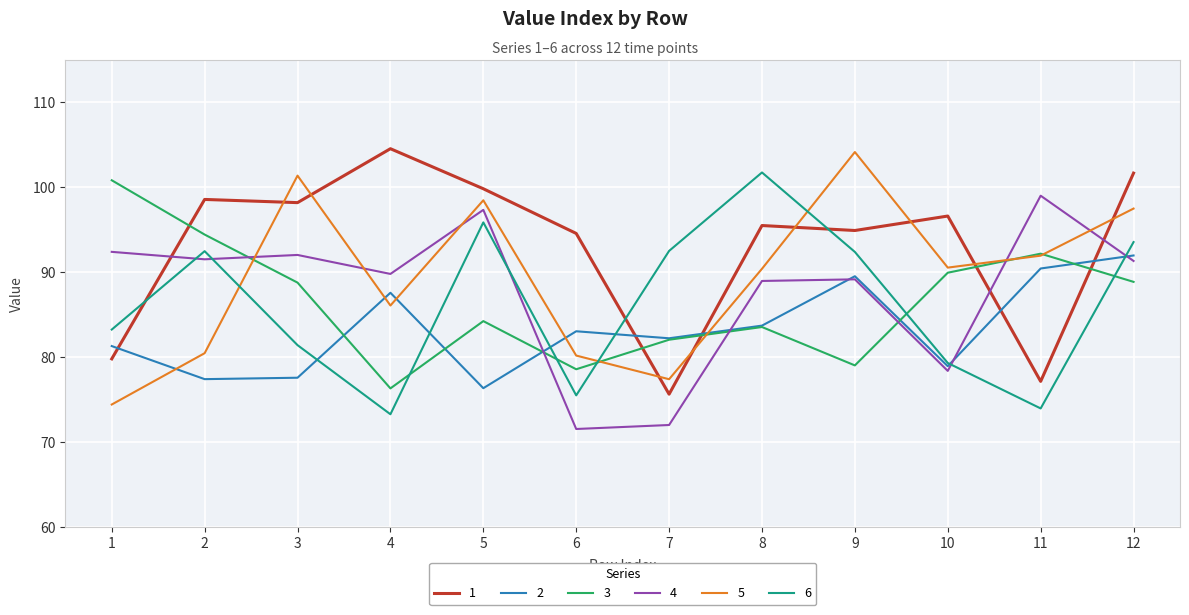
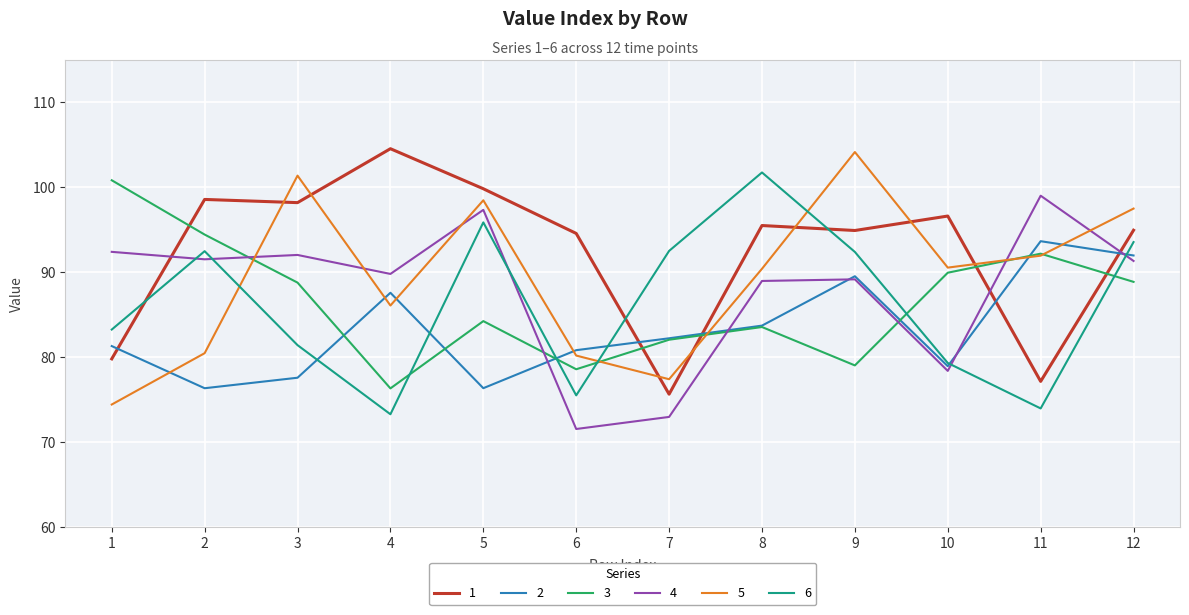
2, 2: 77 -> 76
2, 6: 83 -> 81
4, 7: 72 -> 73
2, 11: 90 -> 94
1, 12: 102 -> 95
